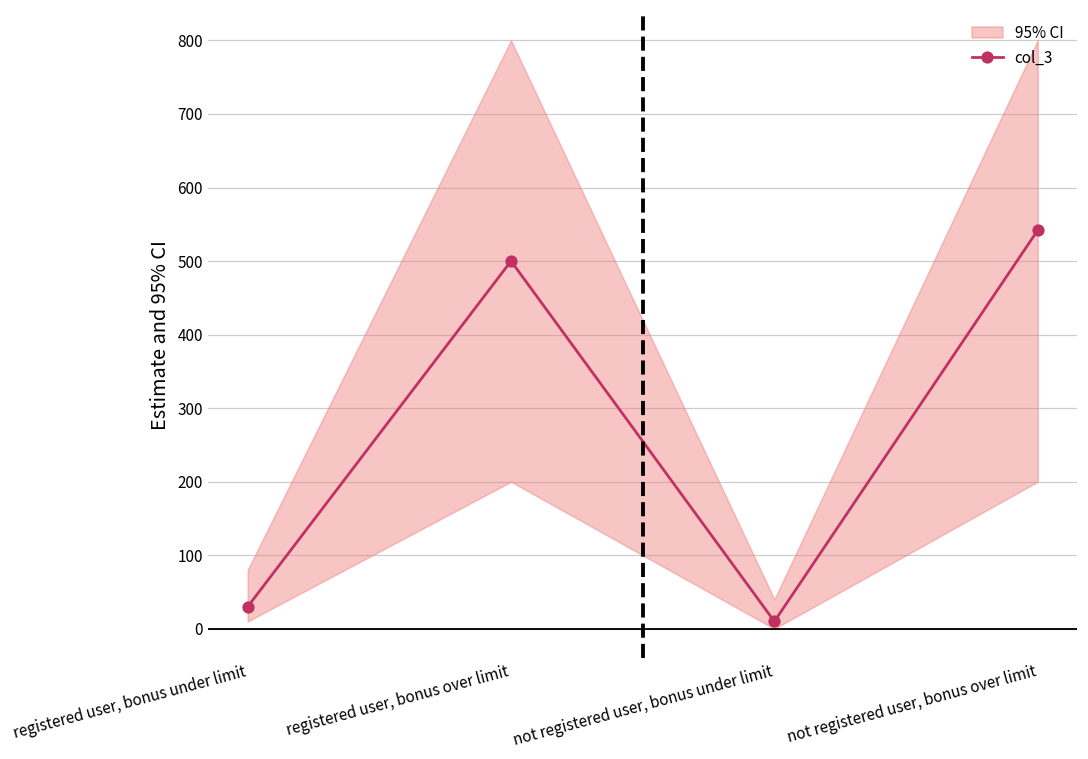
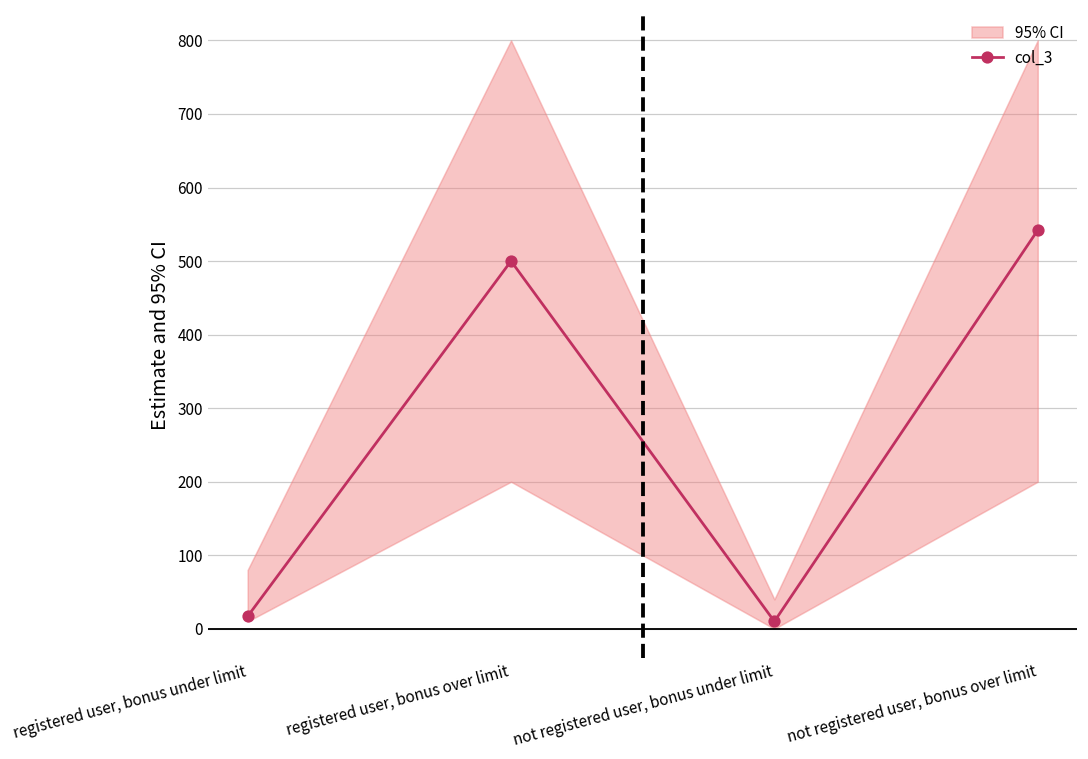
col_3, registered user, bonus under limit: 30 -> 20
